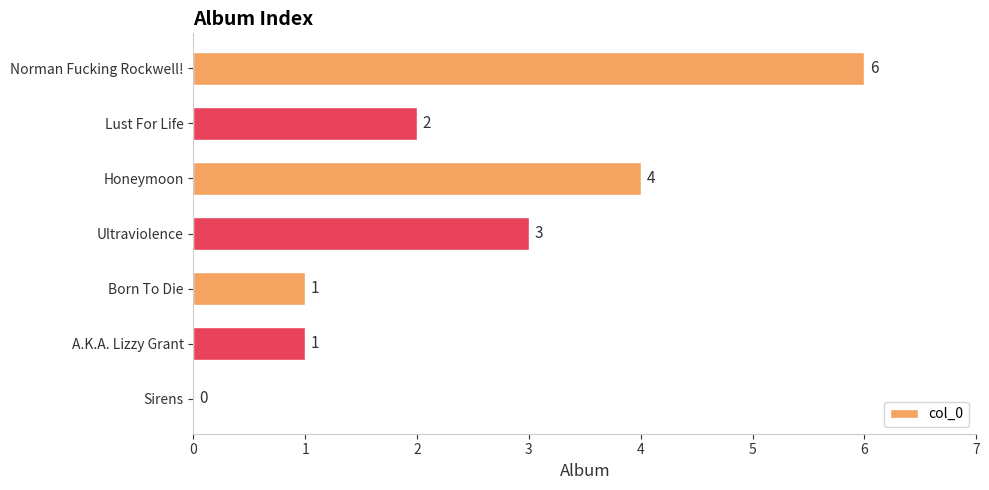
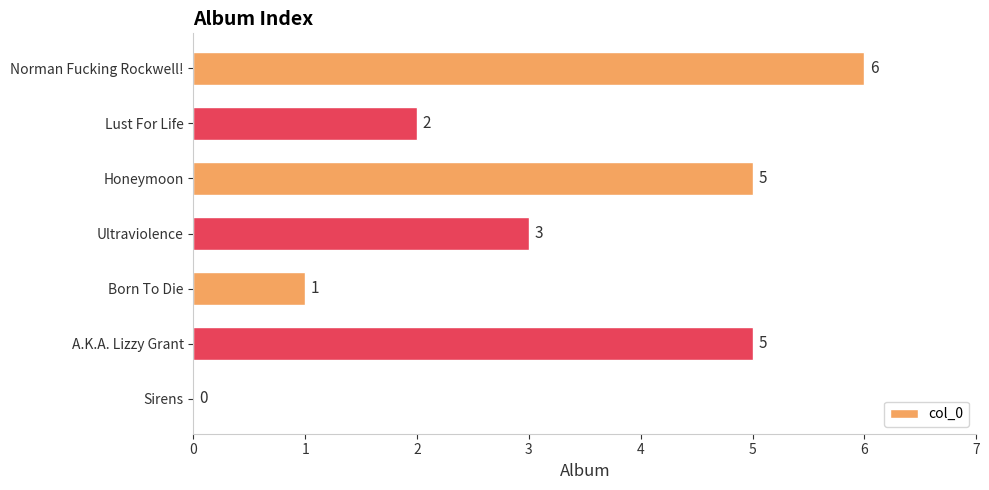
Honeymoon: 4 -> 5
A.K.A. Lizzy Grant: 1 -> 5
